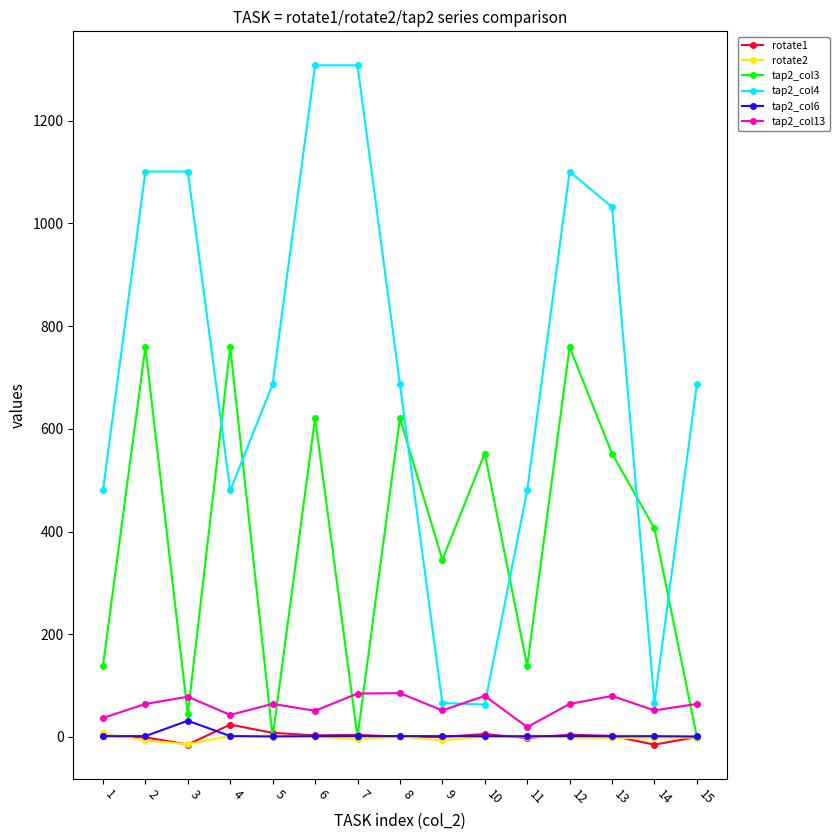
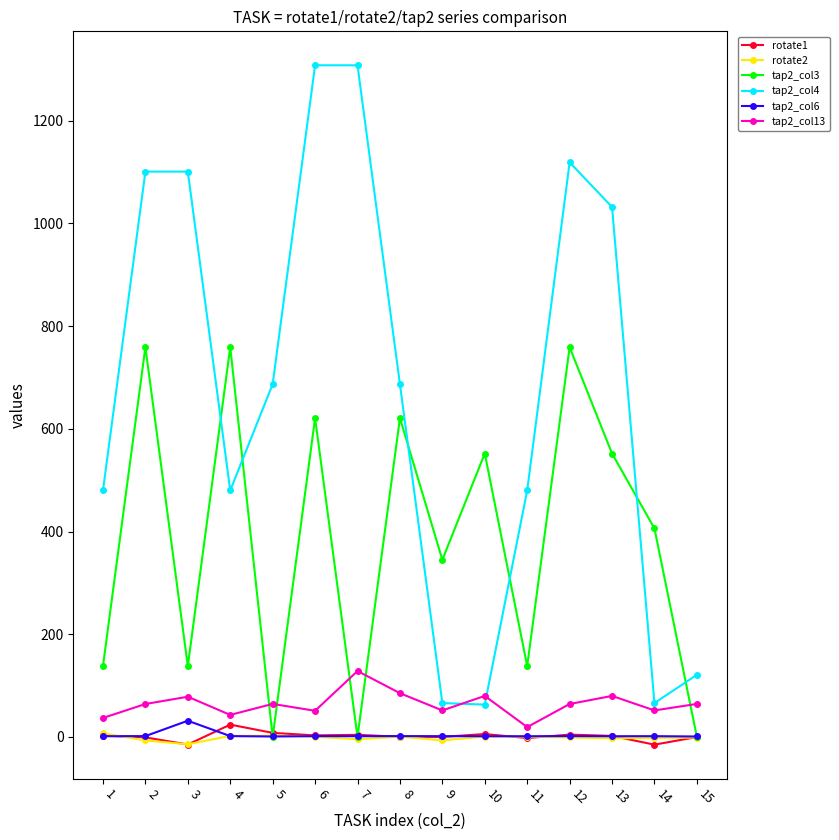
tap2_col3, 3: 40 -> 140
tap2_col13, 7: 80 -> 130
tap2_col4, 12: 1100 -> 1120
tap2_col4, 15: 690 -> 120
